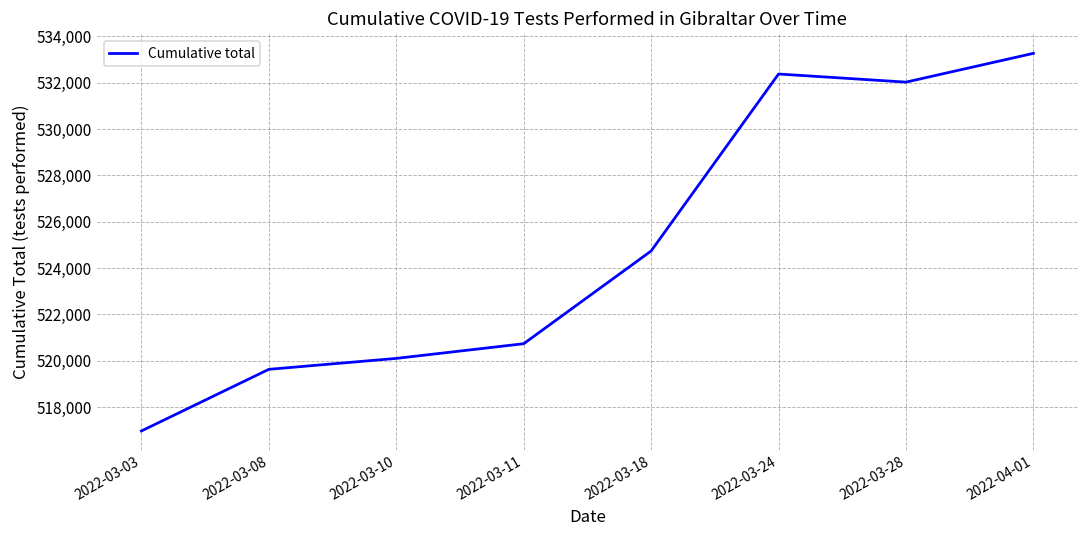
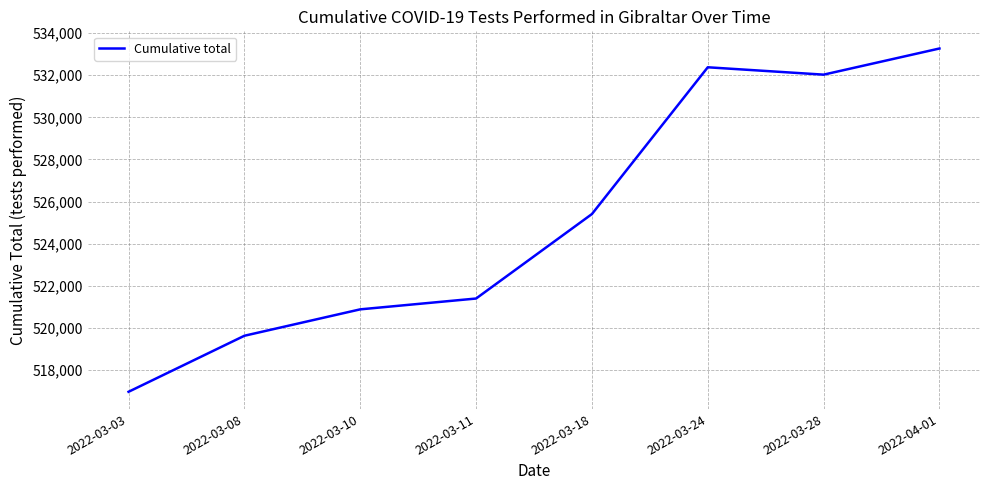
2022-03-10: 520,100 -> 520,900
2022-03-11: 520,700 -> 521,400
2022-03-18: 524,700 -> 525,400
